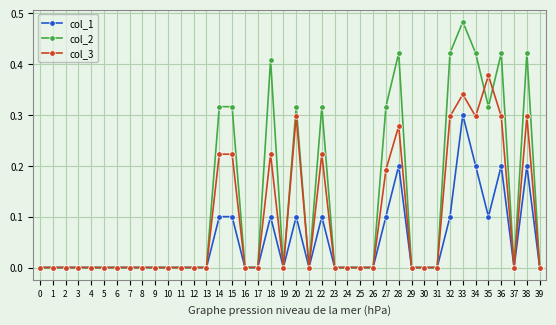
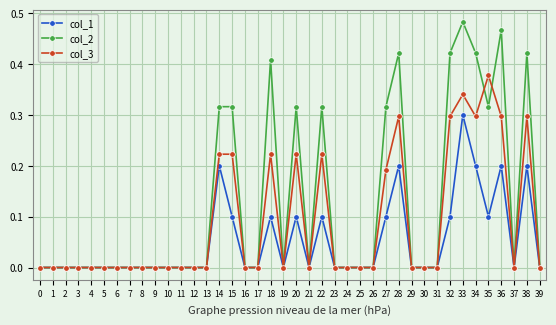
col_1, 14: 0.1 -> 0.2
col_3, 20: 0.30 -> 0.22
col_3, 28: 0.28 -> 0.30
col_2, 36: 0.42 -> 0.47
